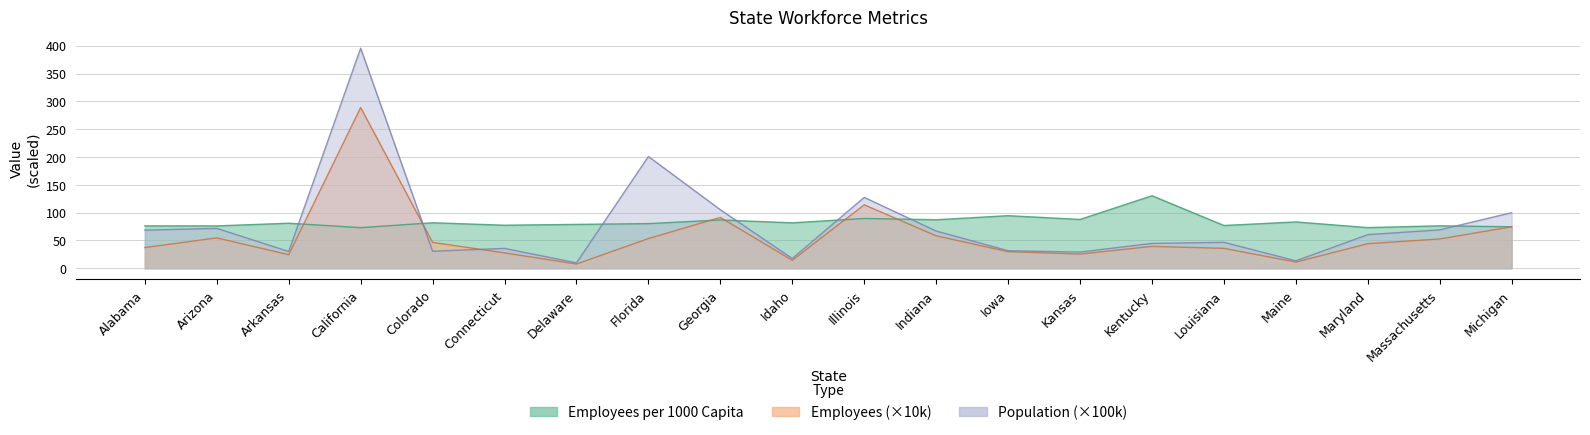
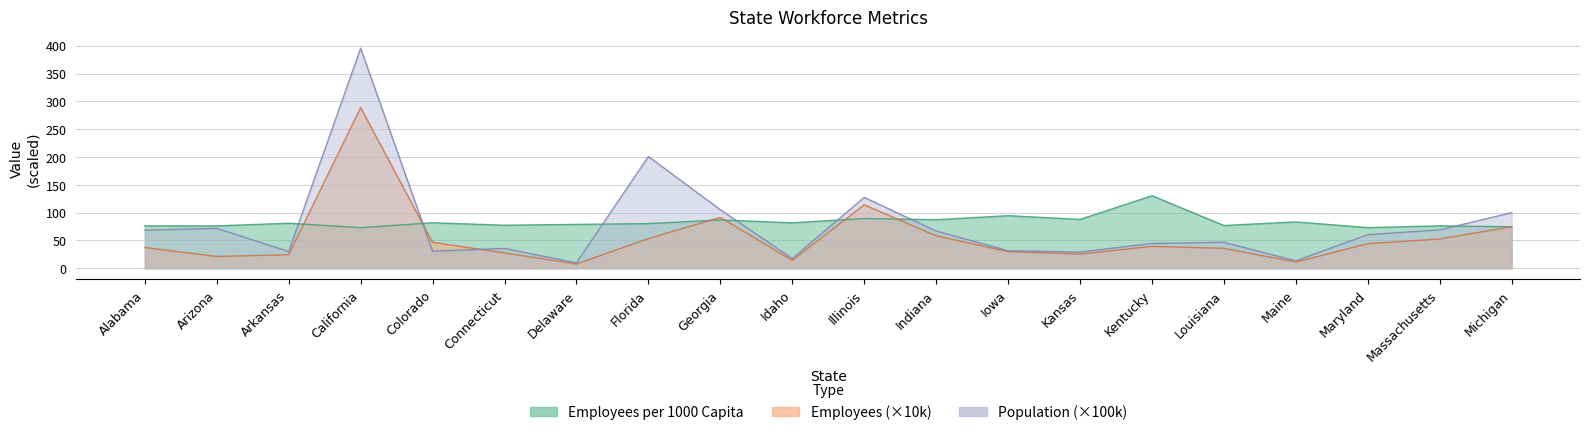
Employees (×10k), Arizona: 50 -> 20
